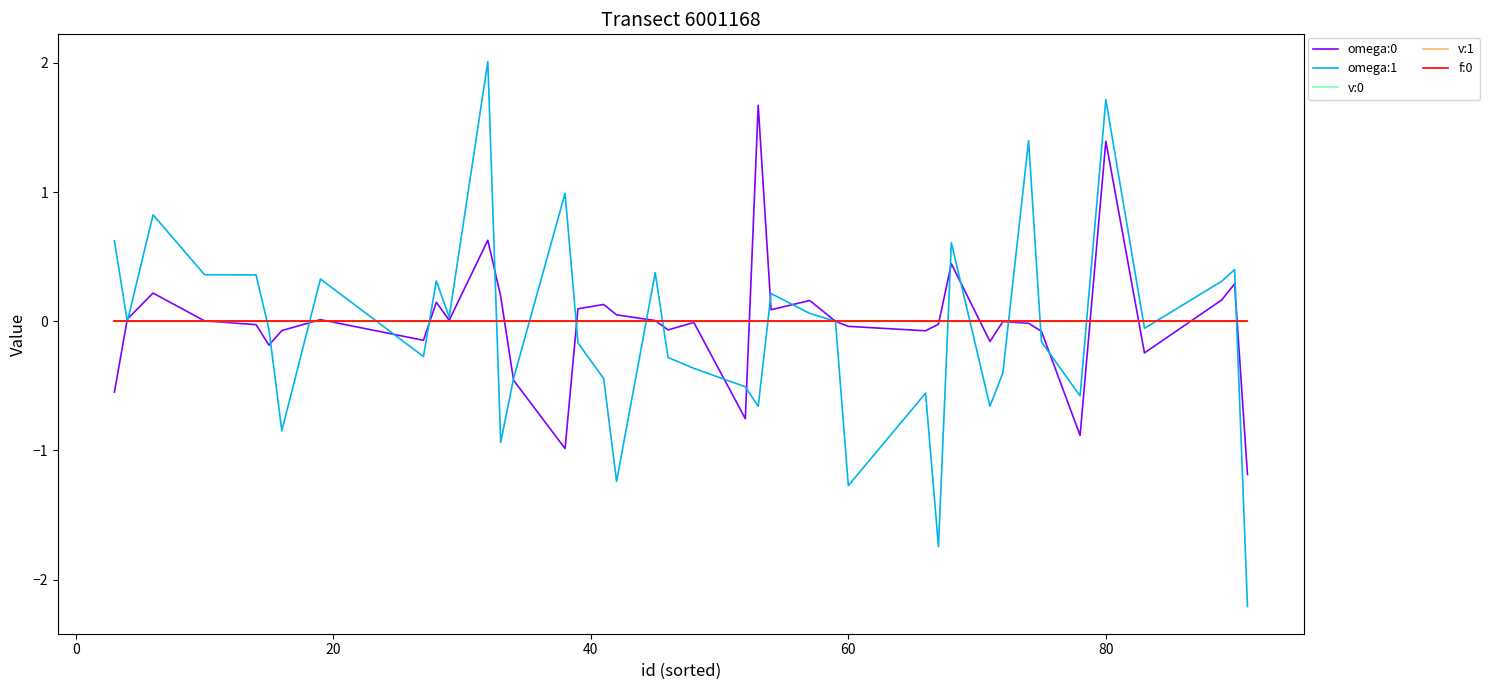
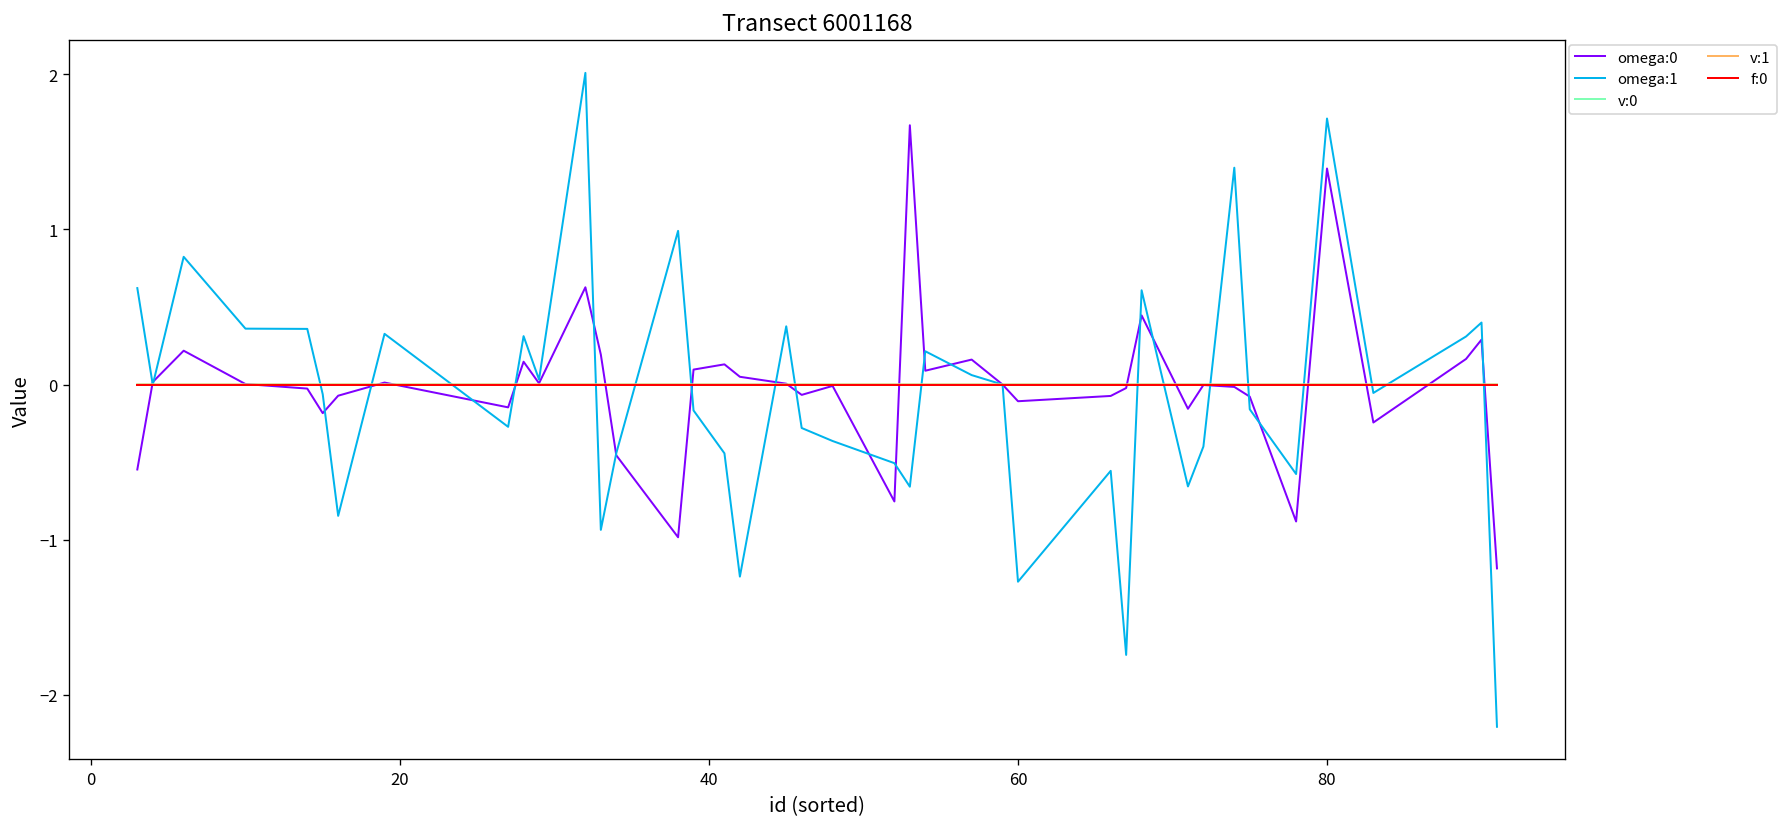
omega:0, 60: -0.04 -> -0.11
